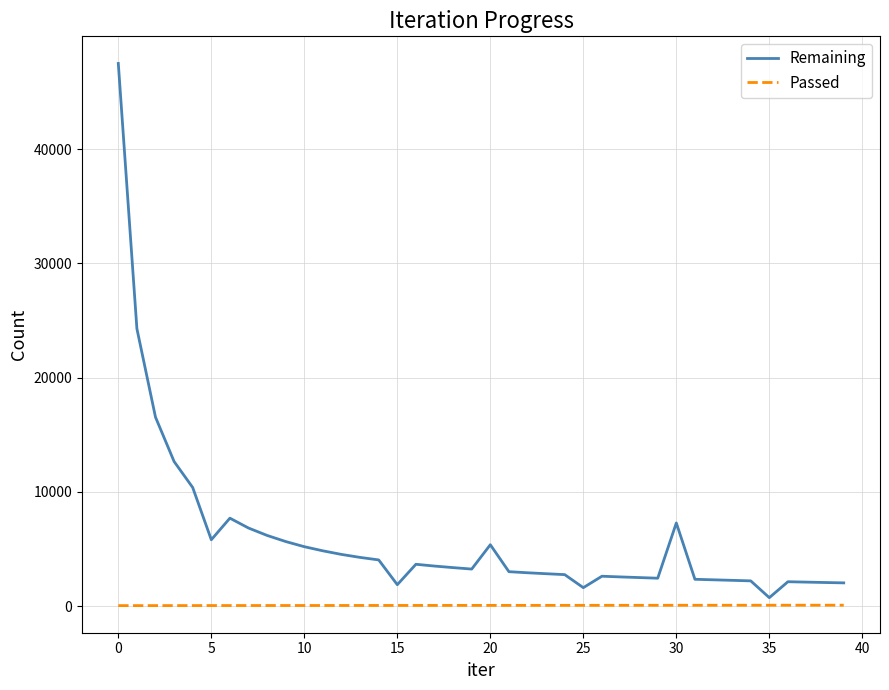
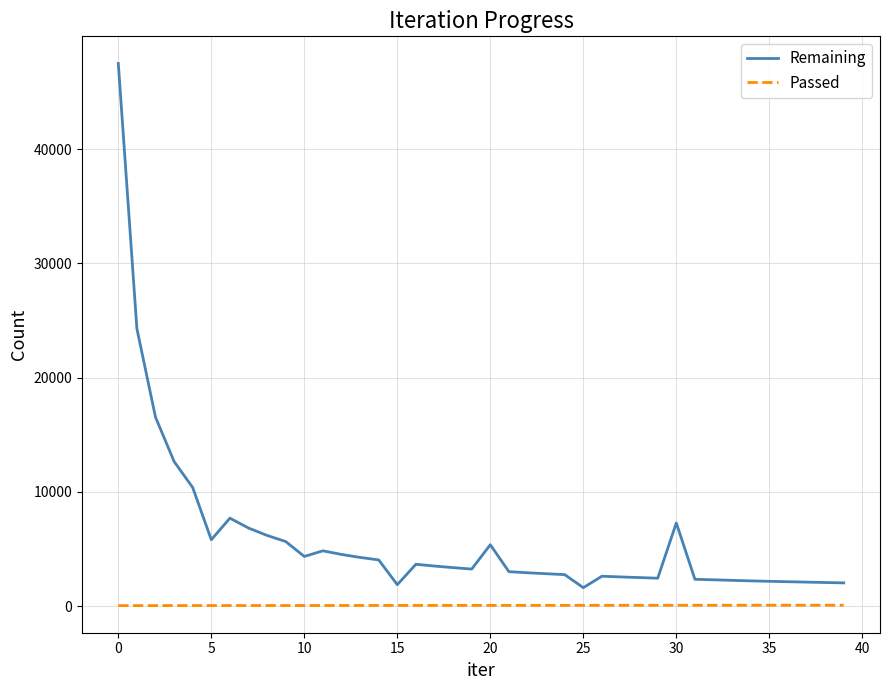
Remaining, 10: 5200 -> 4400
Remaining, 35: 700 -> 2200
